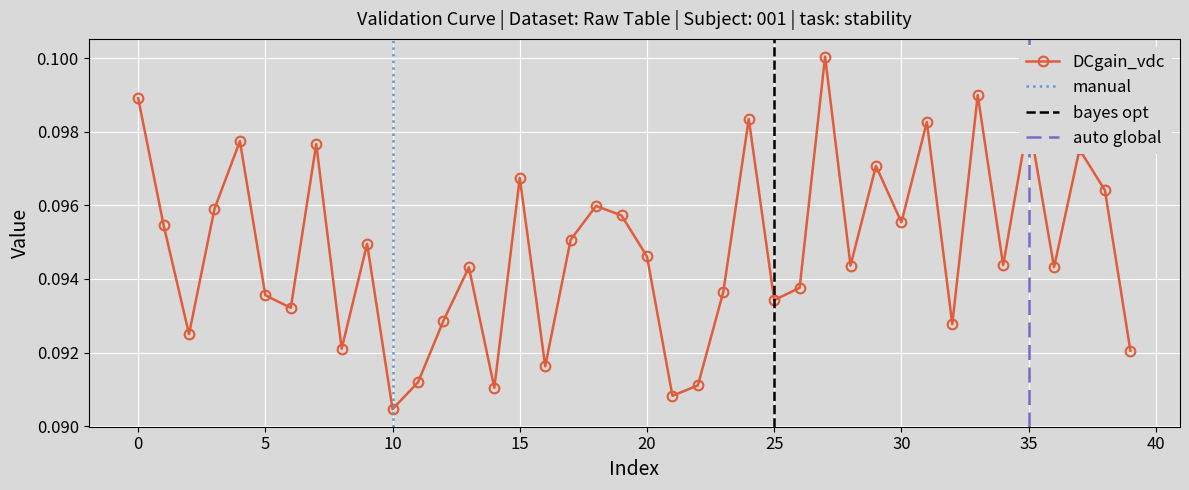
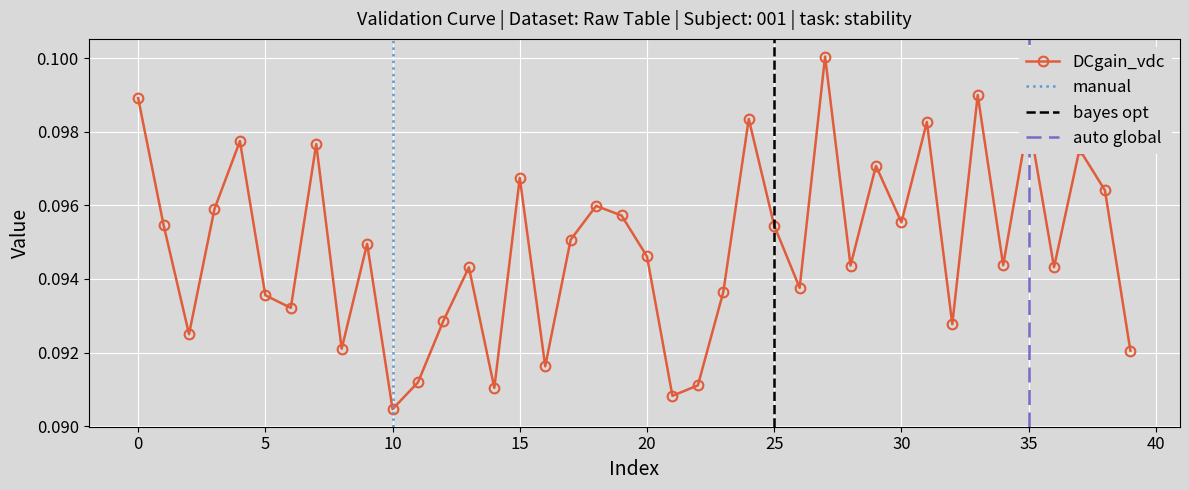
25: 0.0934 -> 0.0955
